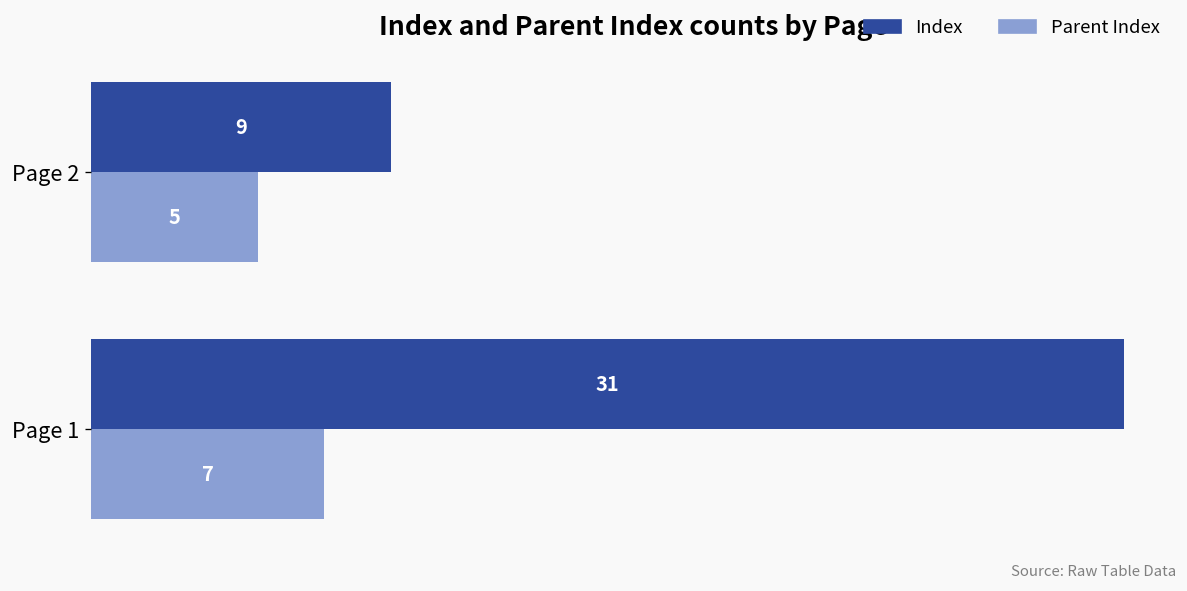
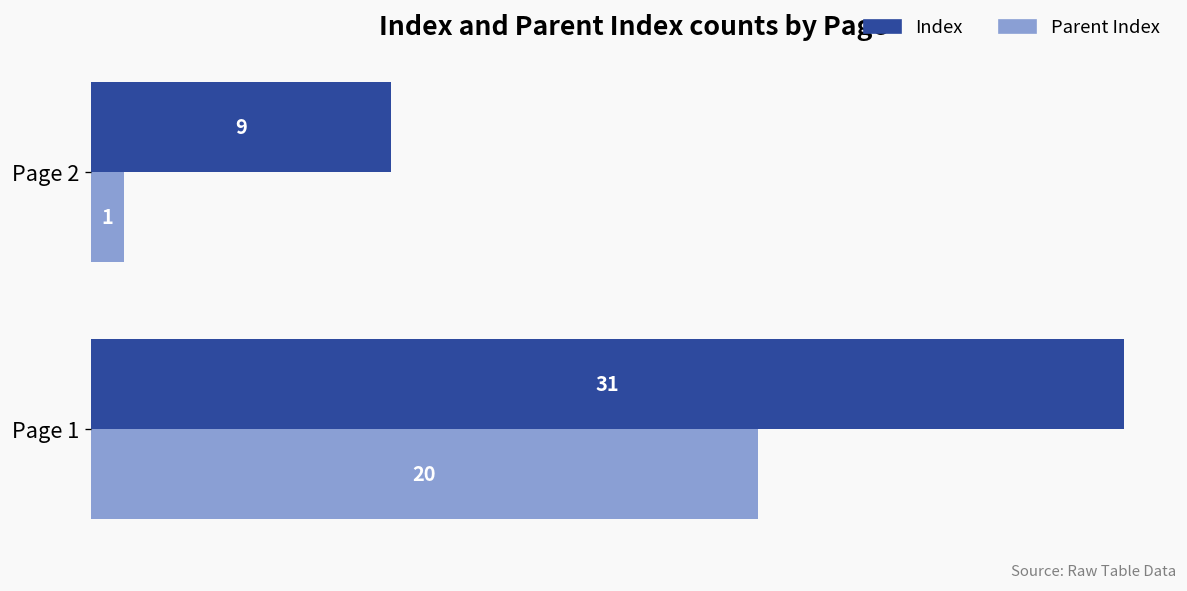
Parent Index, Page 2: 5 -> 1
Parent Index, Page 1: 7 -> 20
